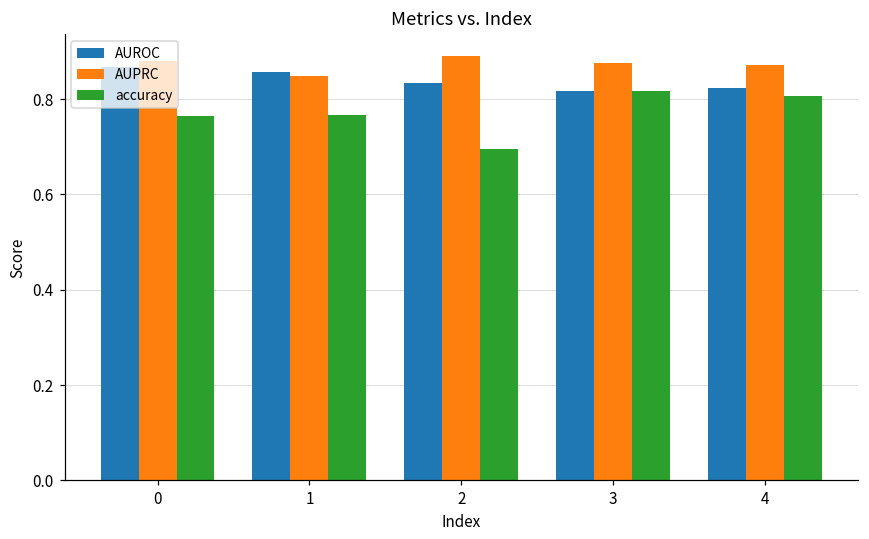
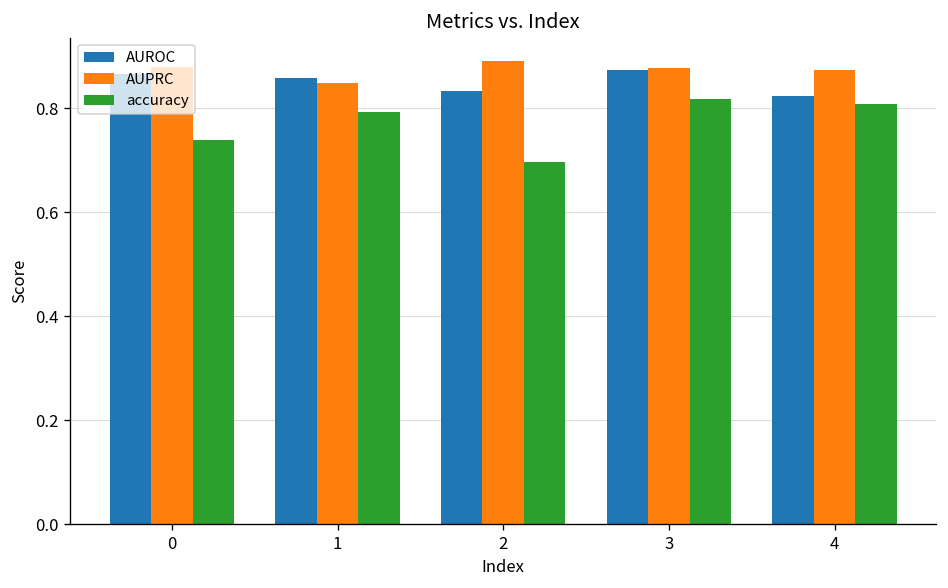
accuracy, 0: 0.76 -> 0.74
accuracy, 1: 0.77 -> 0.79
AUROC, 3: 0.82 -> 0.87
